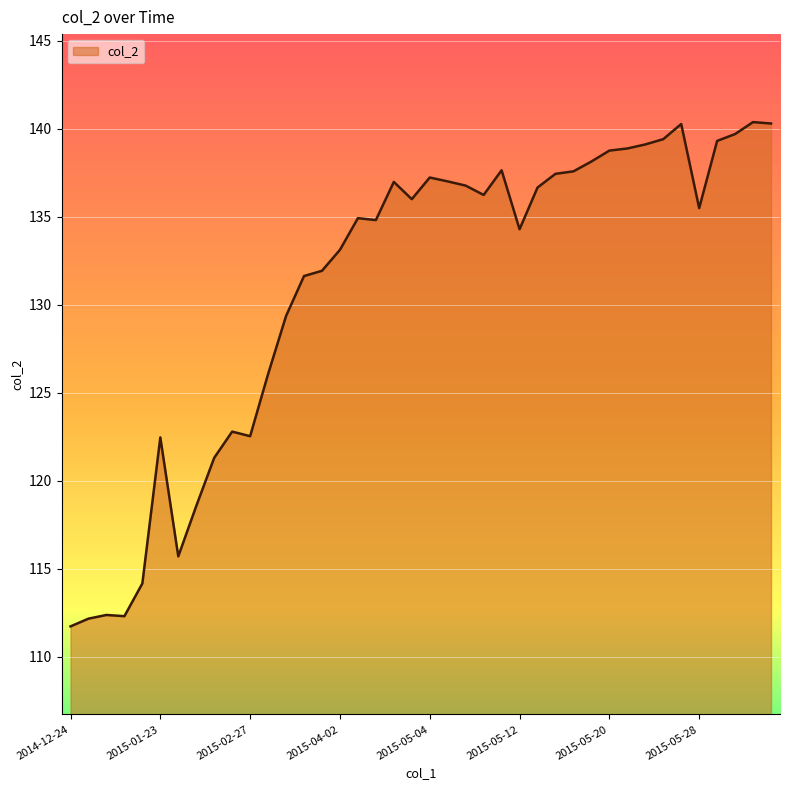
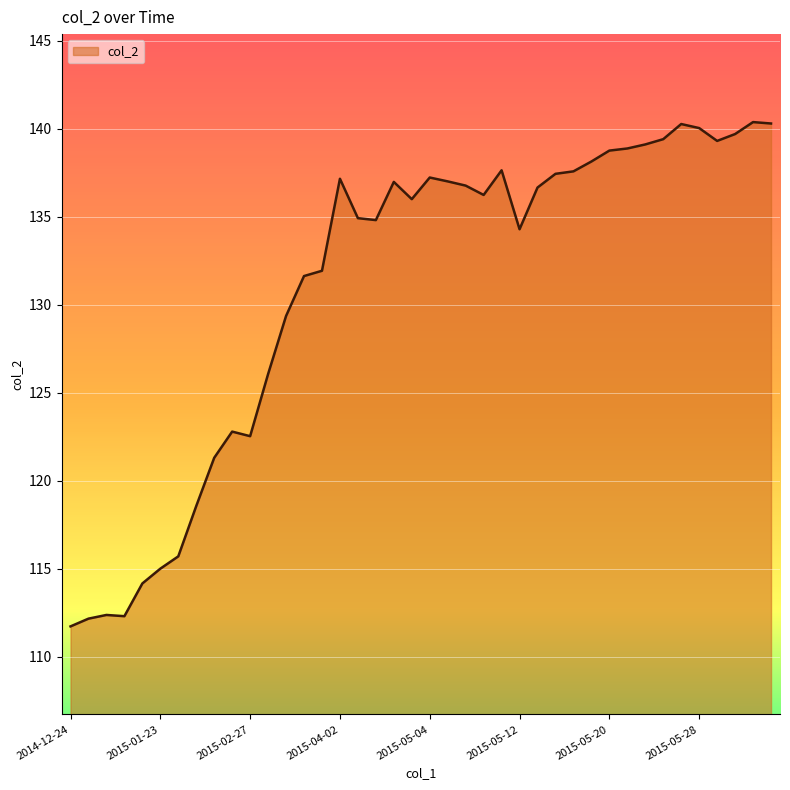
2015-01-23: 122.5 -> 115.0
2015-04-02: 133.1 -> 137.2
2015-05-28: 135.5 -> 140.1
